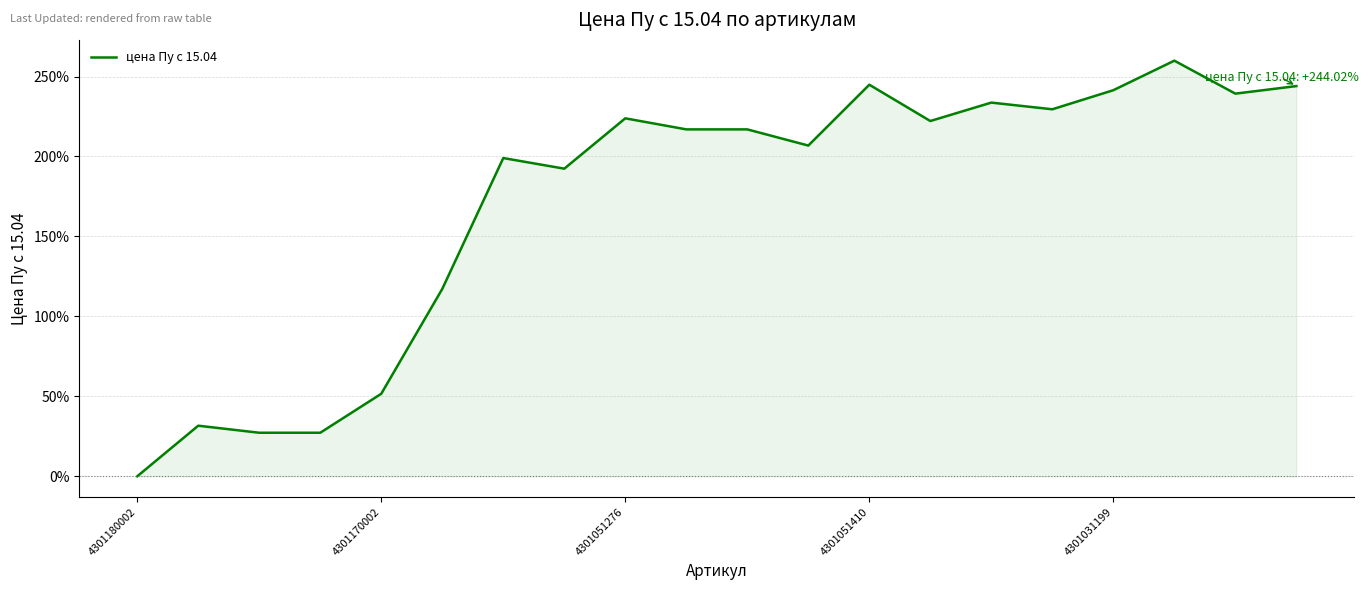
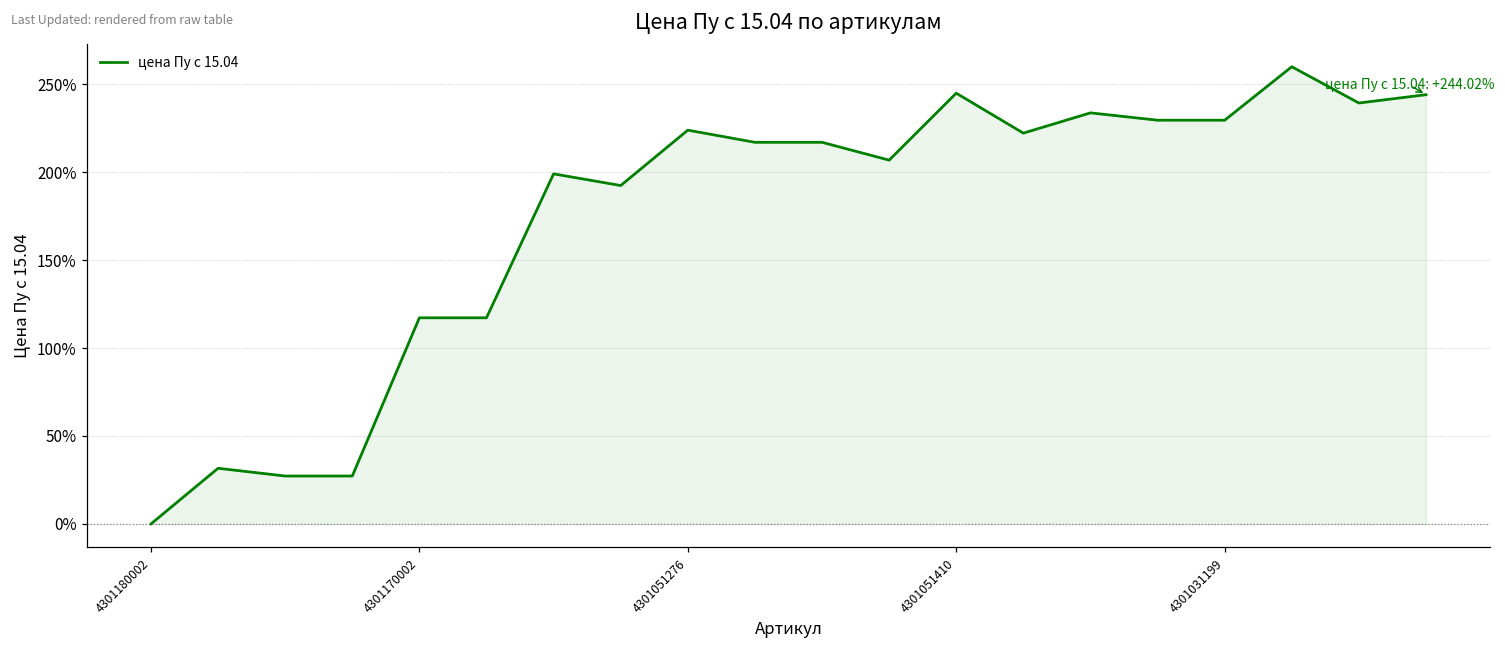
4301170002: 52% -> 117%
4301031199: 241% -> 230%
